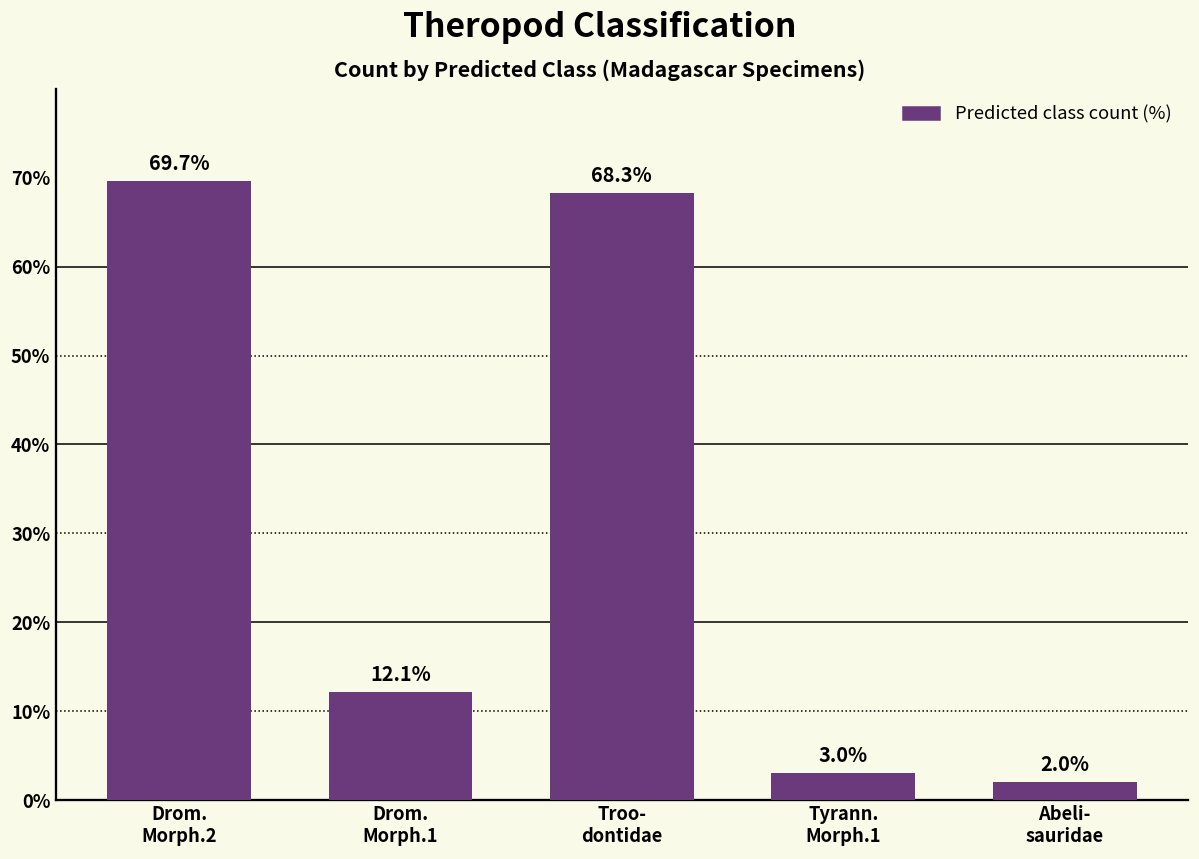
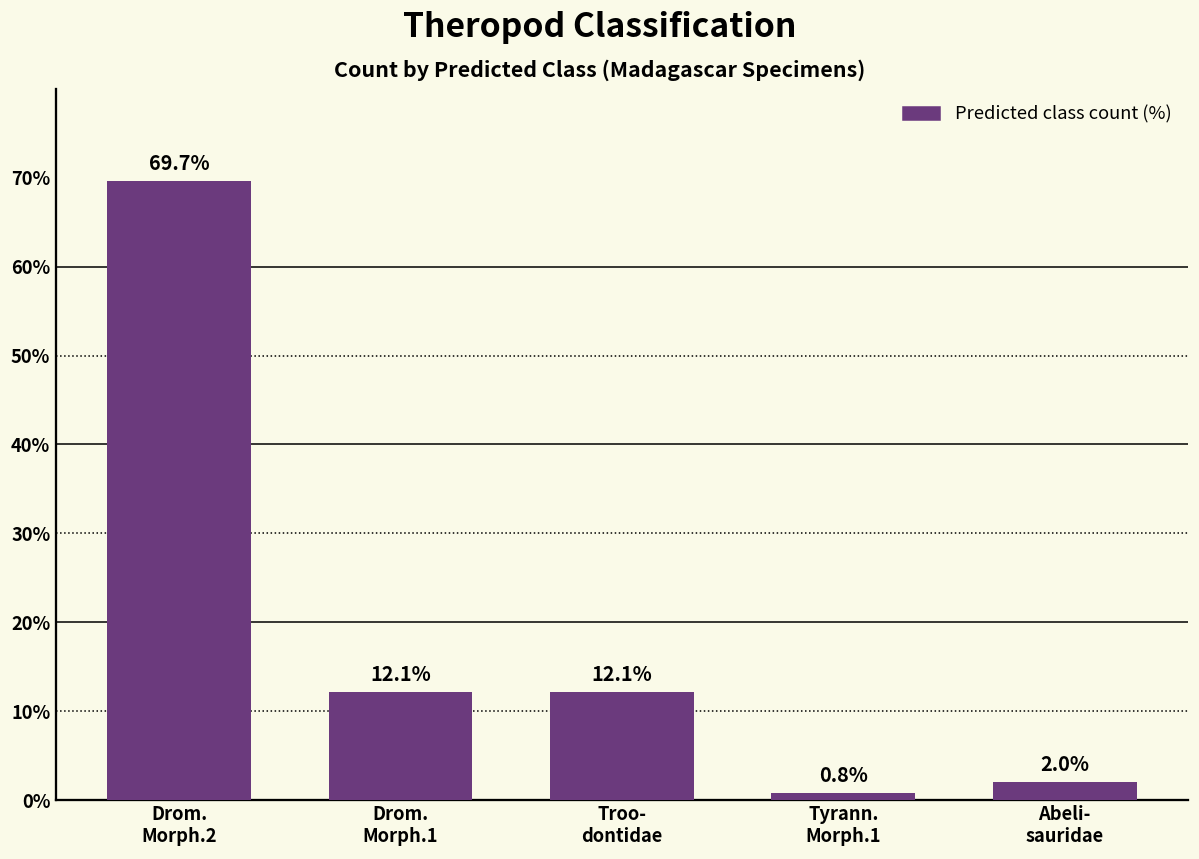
Troo- dontidae: 68.3% -> 12.1%
Tyrann. Morph.1: 3.0% -> 0.8%
